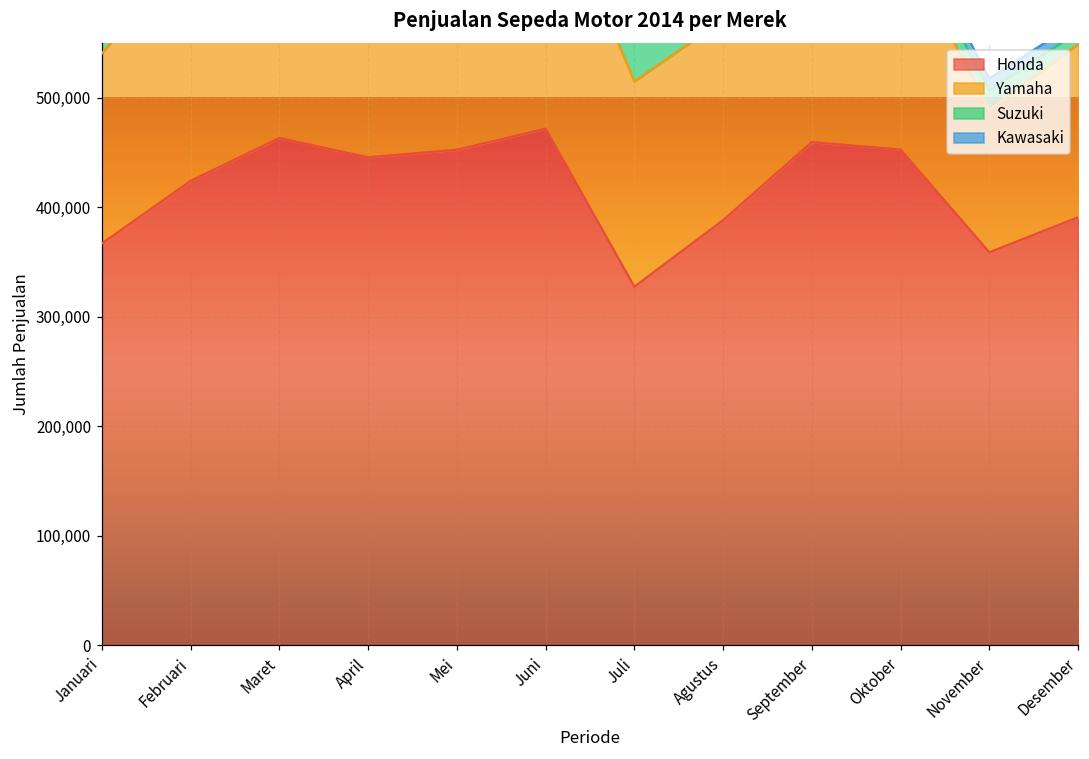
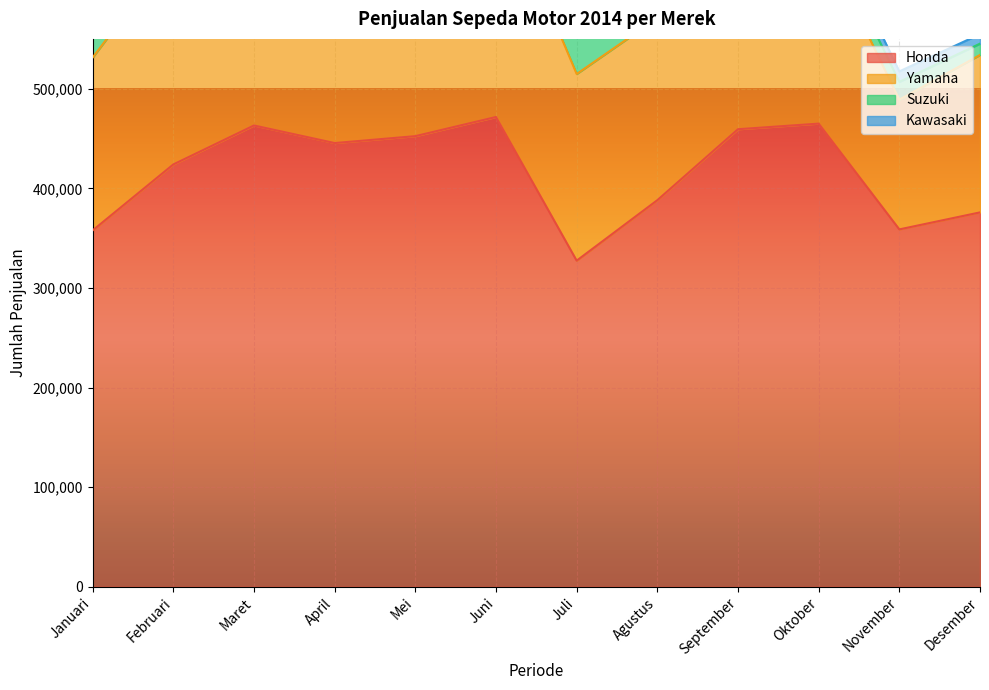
Honda, Januari: 370,000 -> 360,000
Honda, Oktober: 450,000 -> 460,000
Honda, Desember: 390,000 -> 380,000
